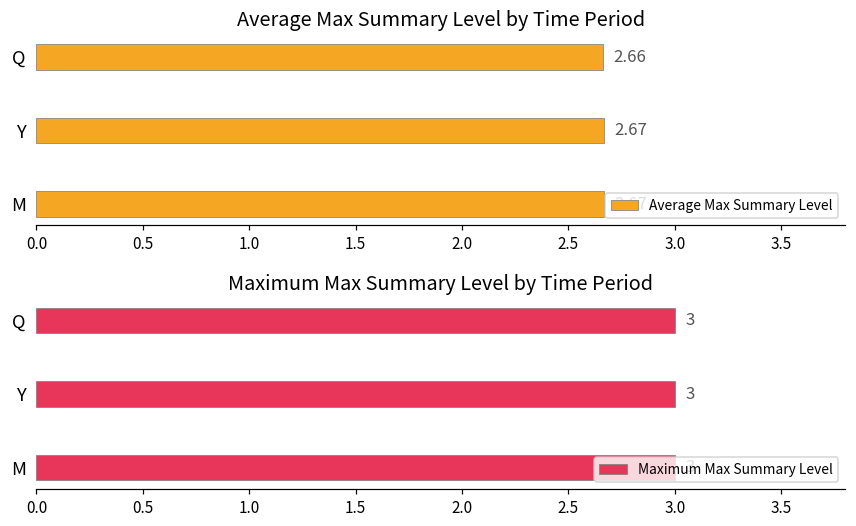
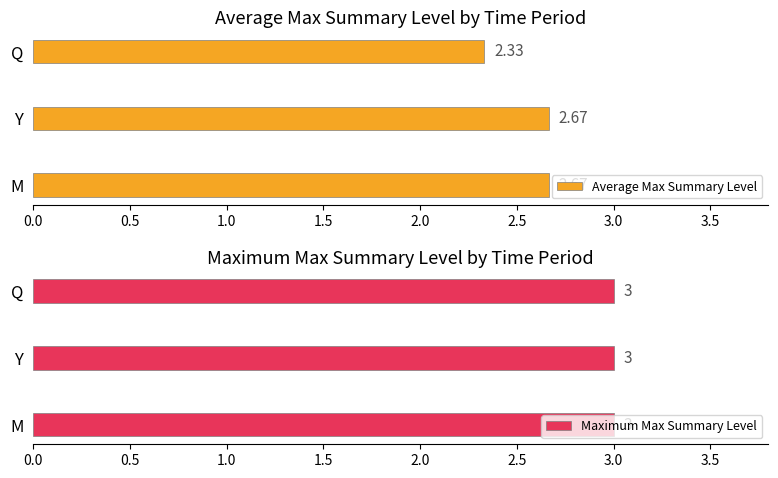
Average Max Summary Level by Time Period, Q: 2.66 -> 2.33
